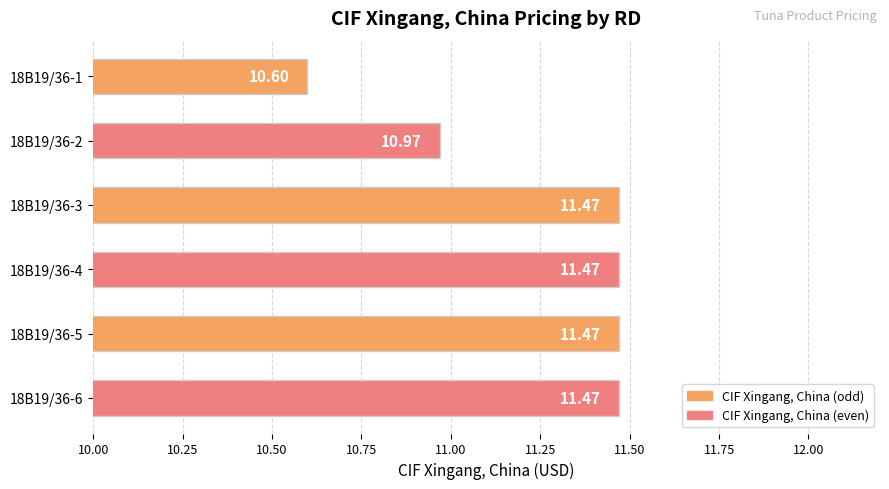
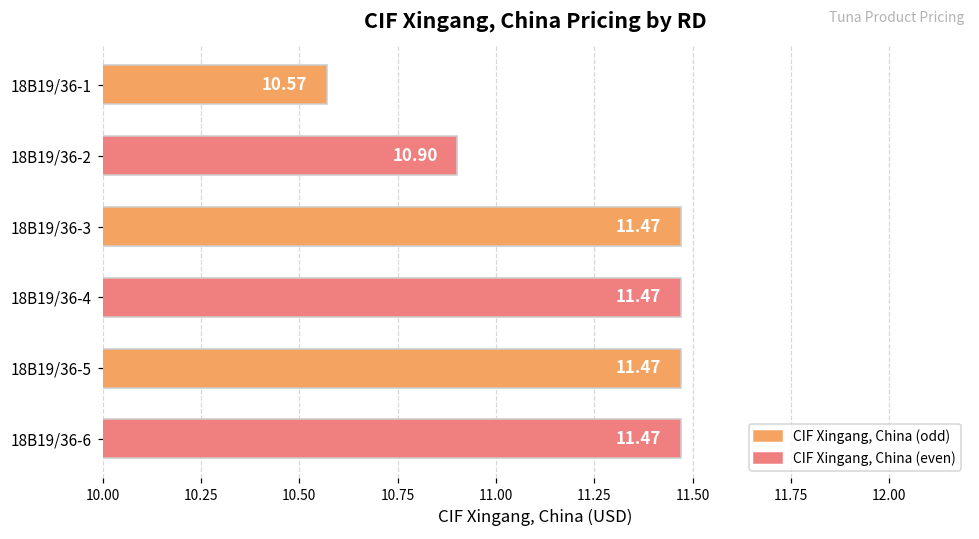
18B19/36-1: 10.60 -> 10.57
18B19/36-2: 10.97 -> 10.90
